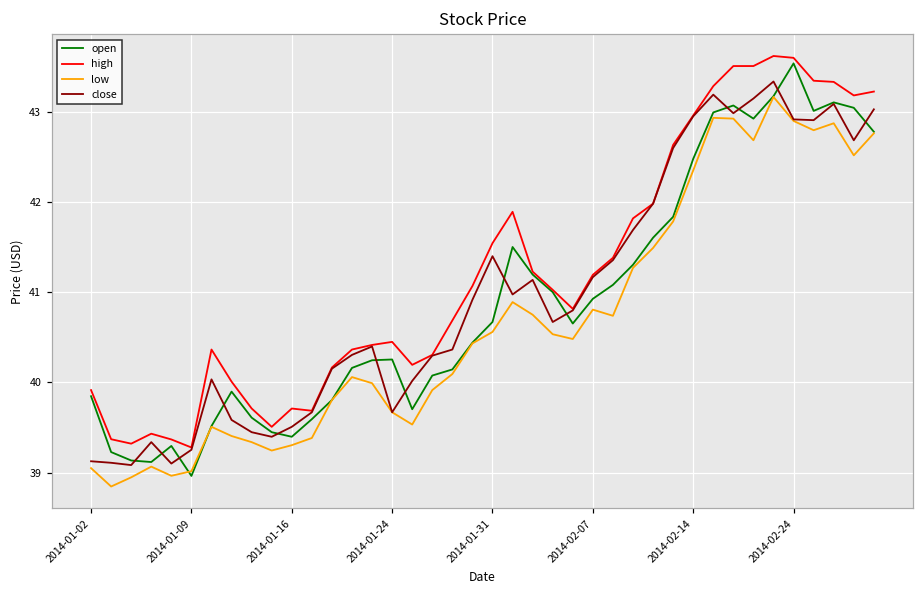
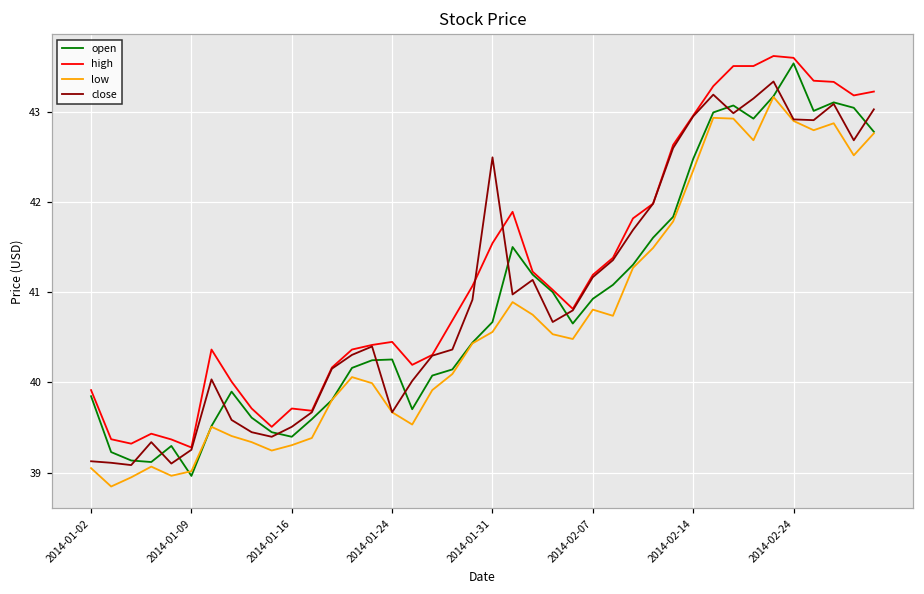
close, 2014-01-31: 41.4 -> 42.5
